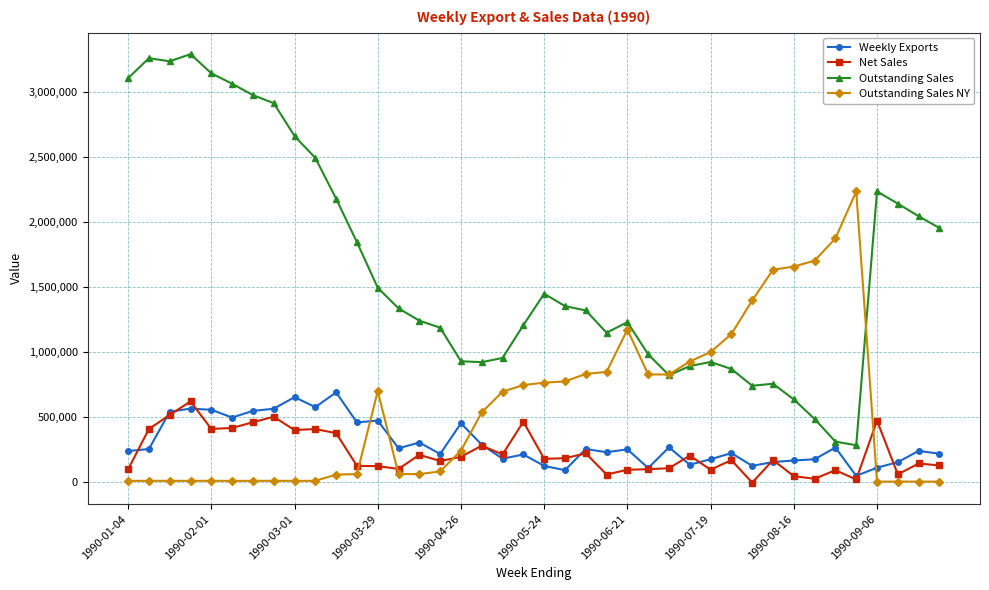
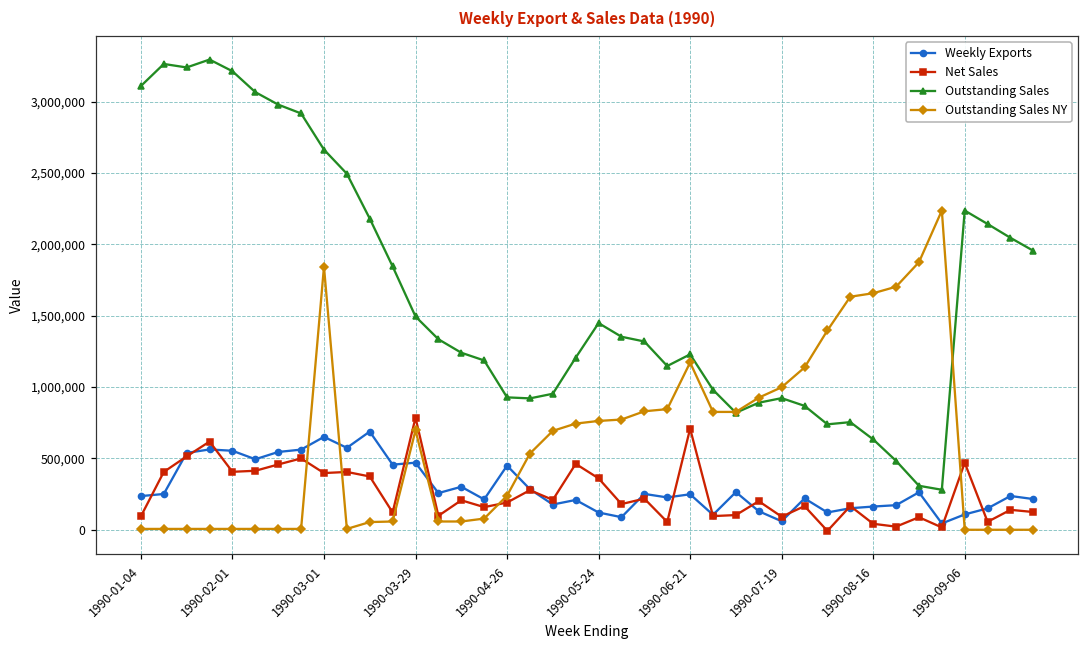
Outstanding Sales, 1990-02-01: 3,150,000 -> 3,210,000
Outstanding Sales NY, 1990-03-01: 10,000 -> 1,840,000
Net Sales, 1990-03-29: 120,000 -> 790,000
Net Sales, 1990-05-24: 180,000 -> 360,000
Net Sales, 1990-06-21: 90,000 -> 710,000
Weekly Exports, 1990-07-19: 170,000 -> 60,000
